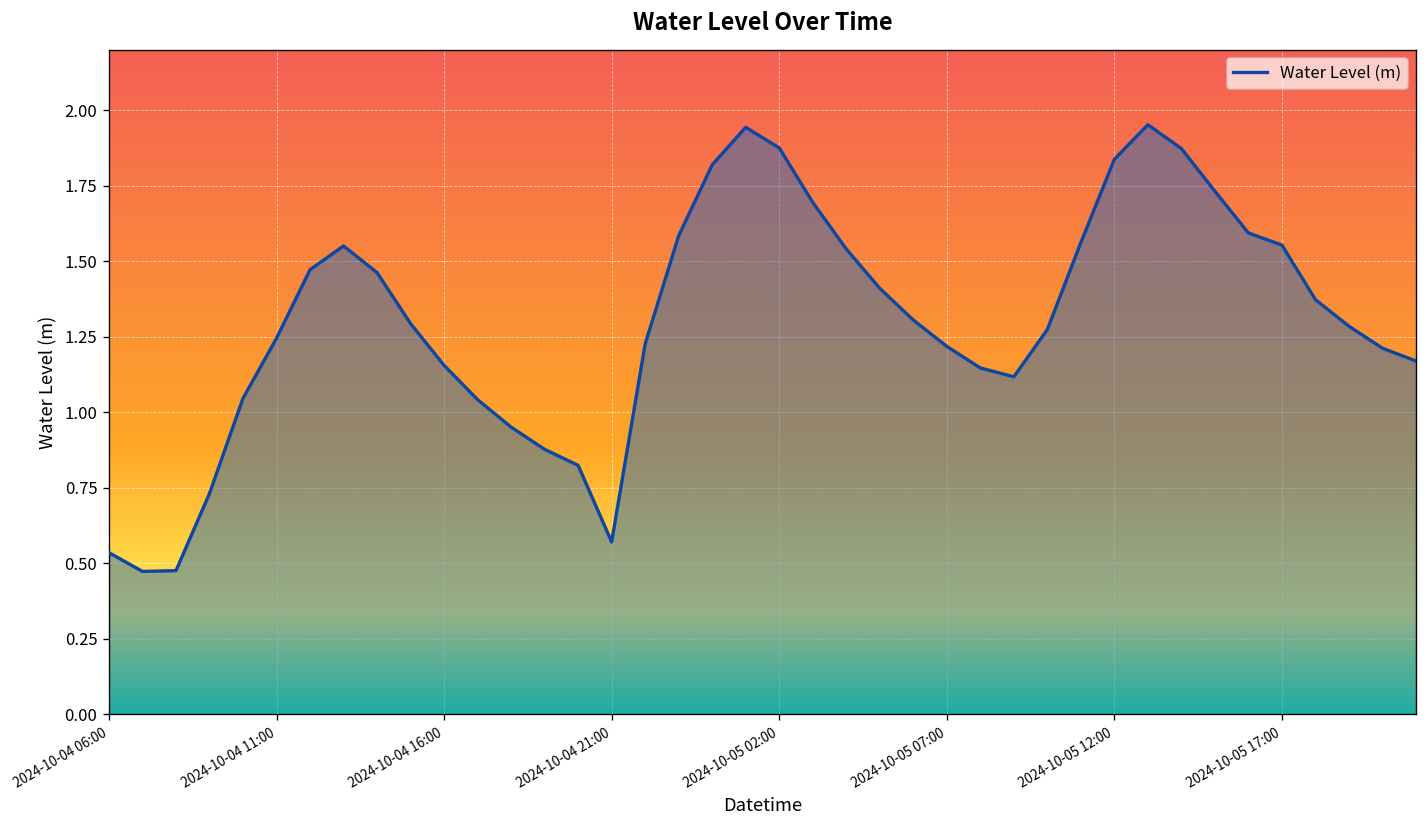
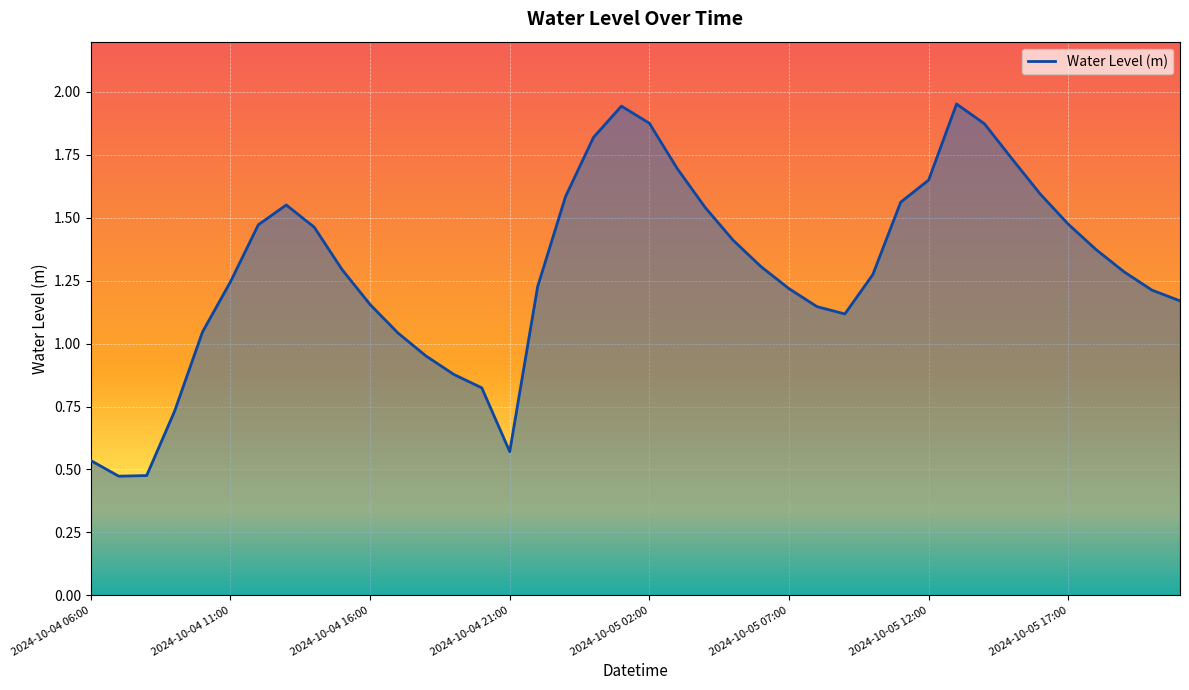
2024-10-05 12:00: 1.84 -> 1.65
2024-10-05 17:00: 1.55 -> 1.47
